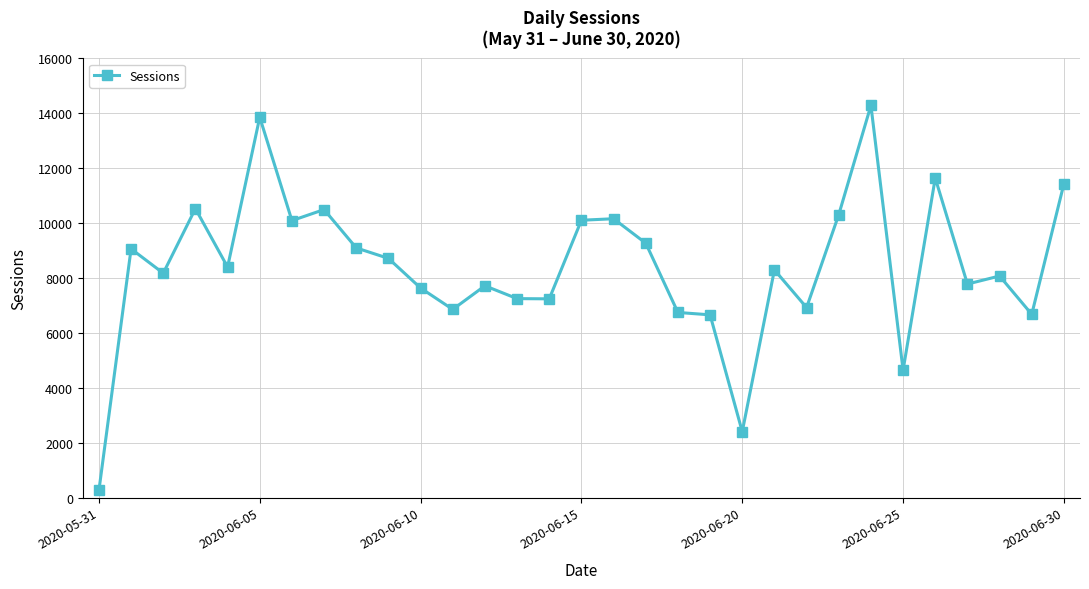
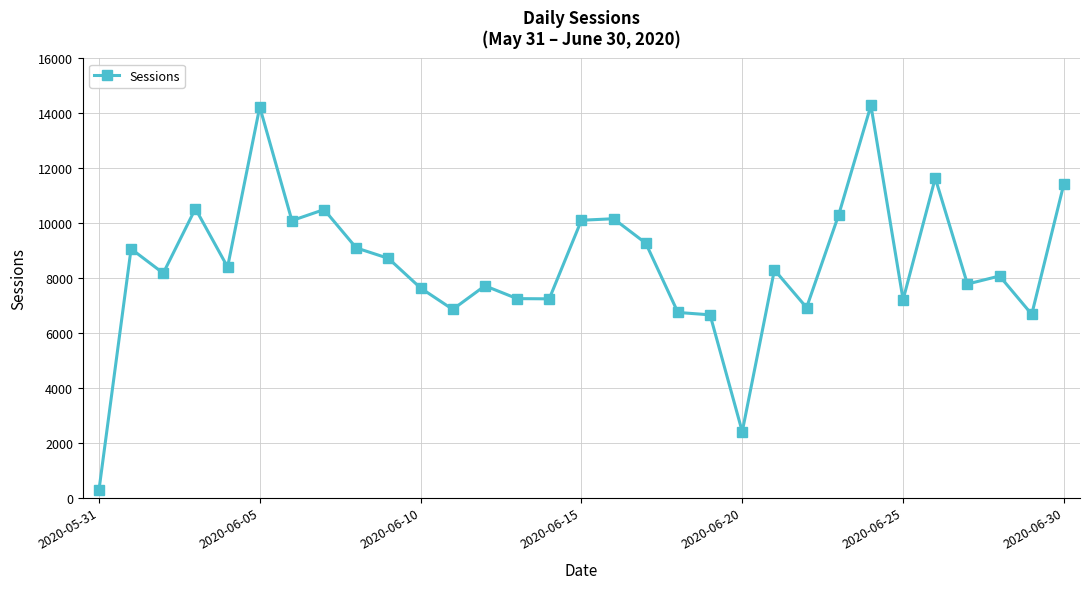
2020-06-05: 13900 -> 14200
2020-06-25: 4600 -> 7200
